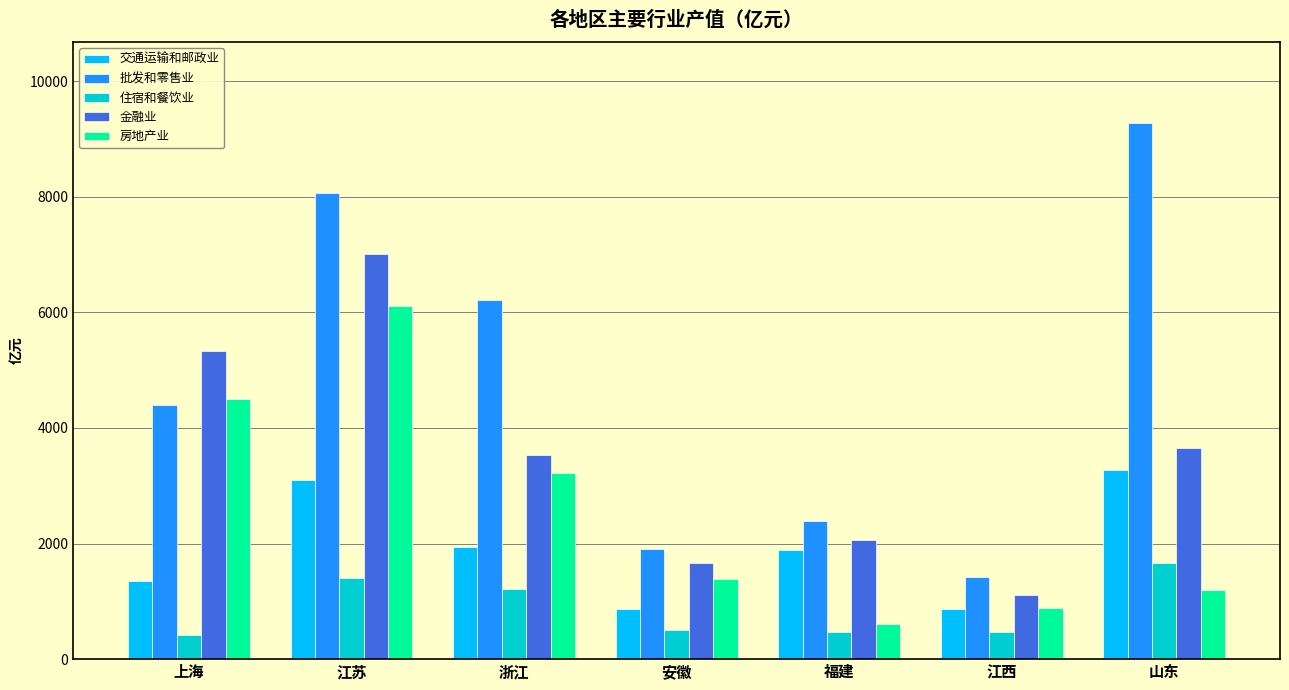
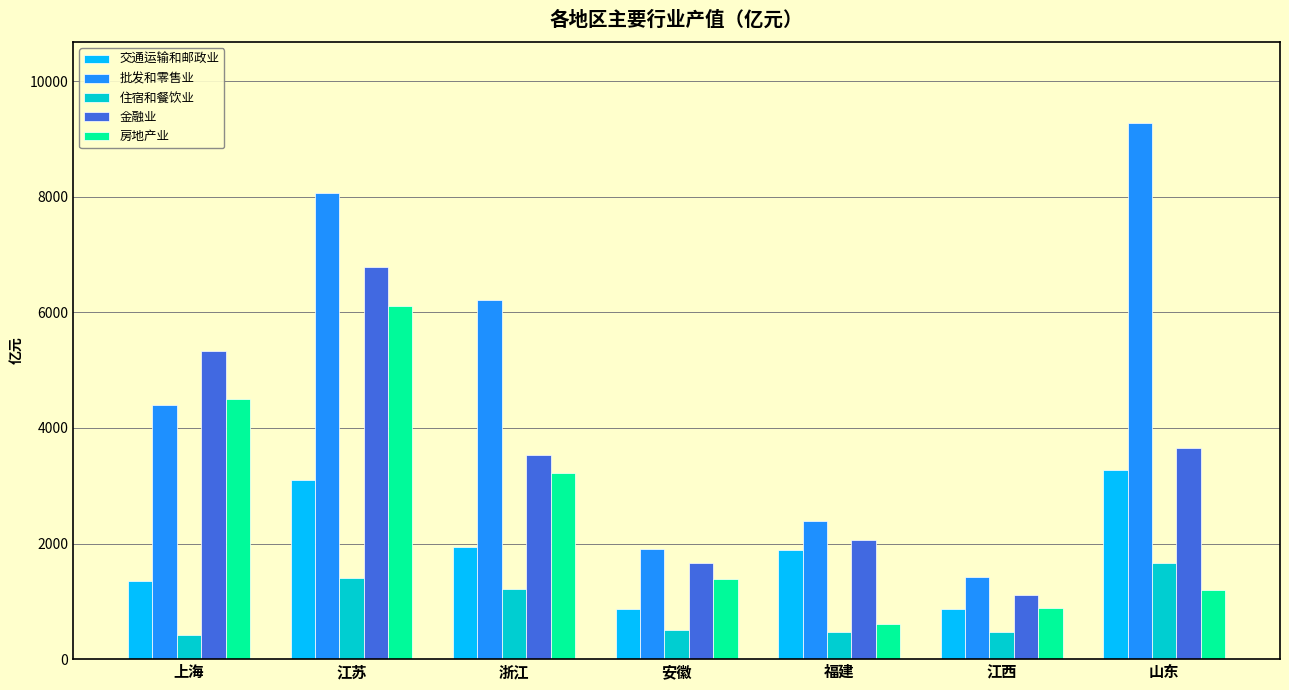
金融业, 江苏: 7000 -> 6800
